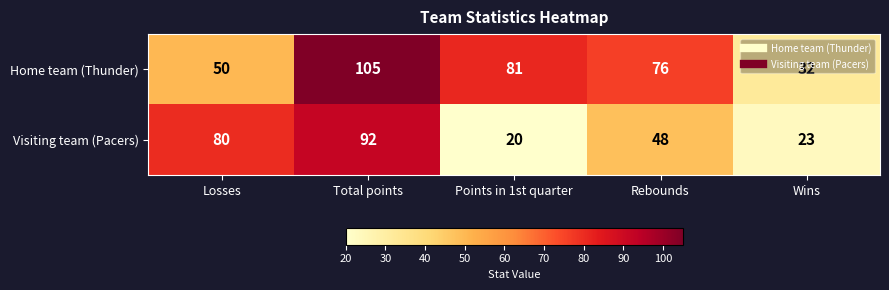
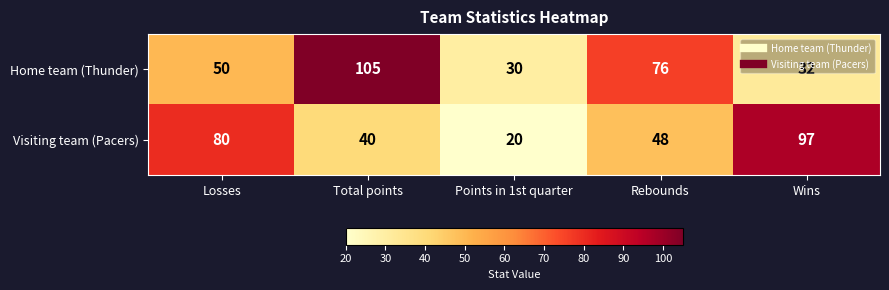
Home team (Thunder), Points in 1st quarter: 81 -> 30
Visiting team (Pacers), Total points: 92 -> 40
Visiting team (Pacers), Wins: 23 -> 97
